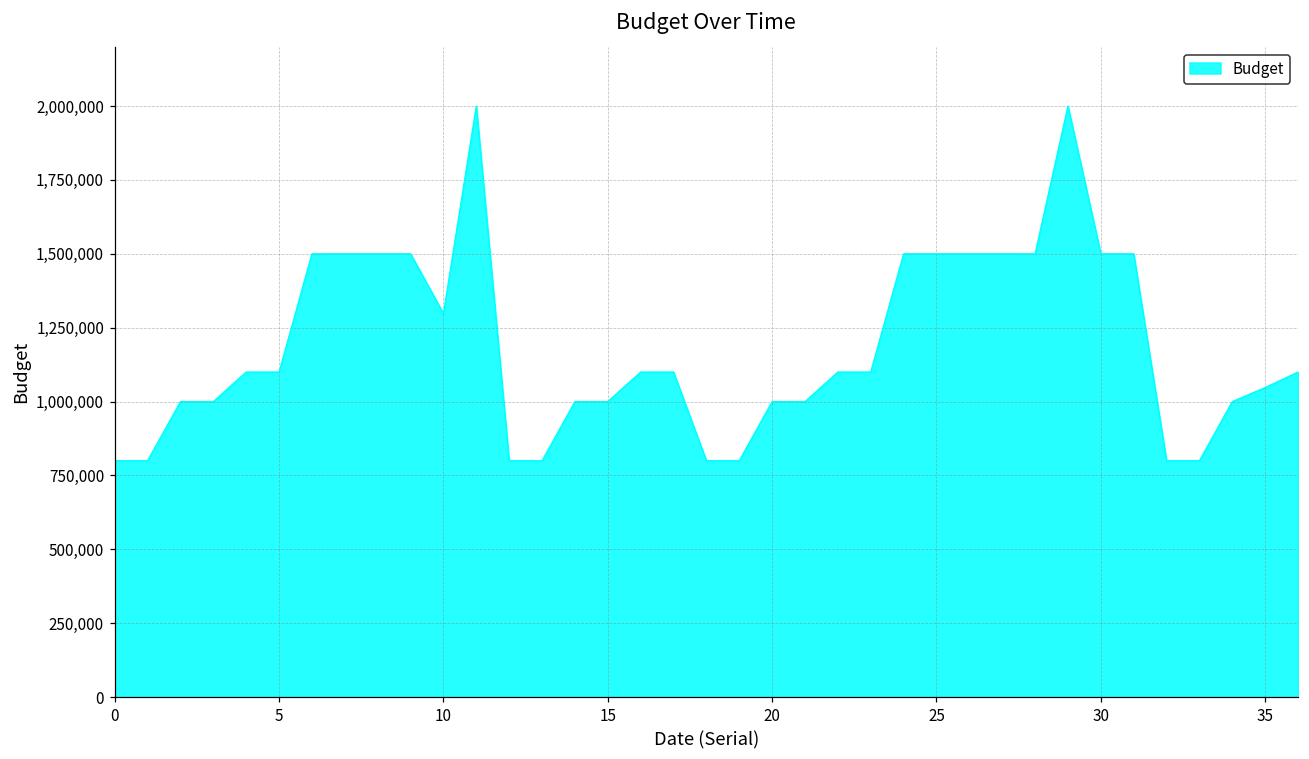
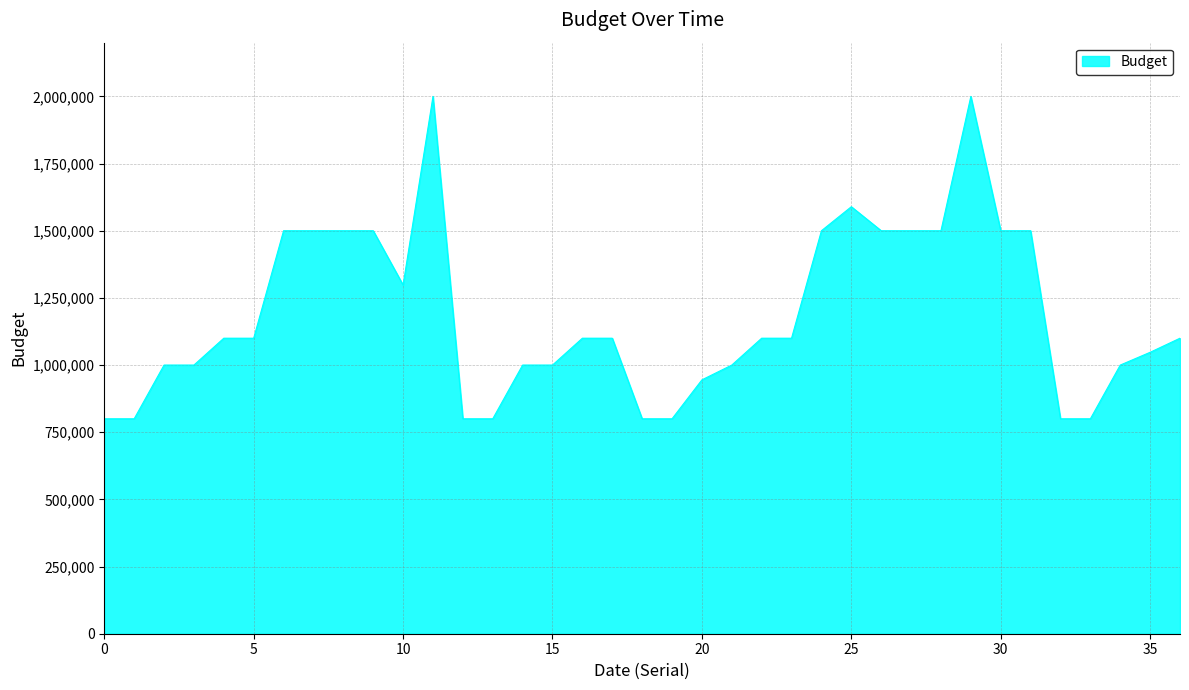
20: 1,000,000 -> 940,000
25: 1,500,000 -> 1,590,000
